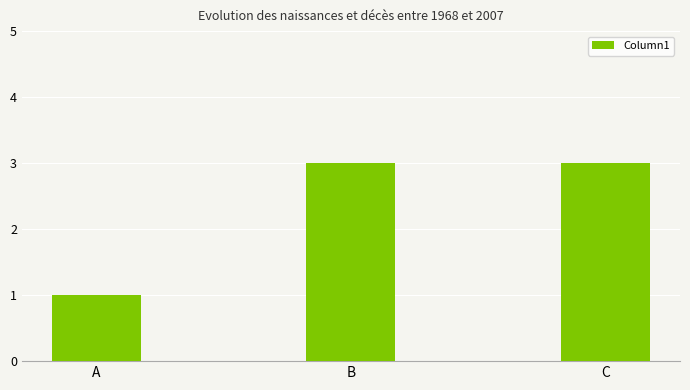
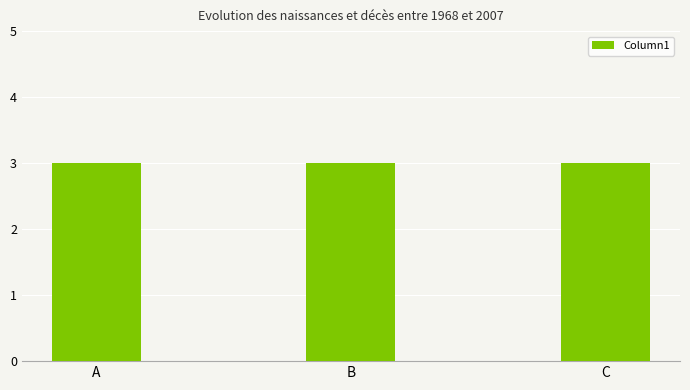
A: 1 -> 3
